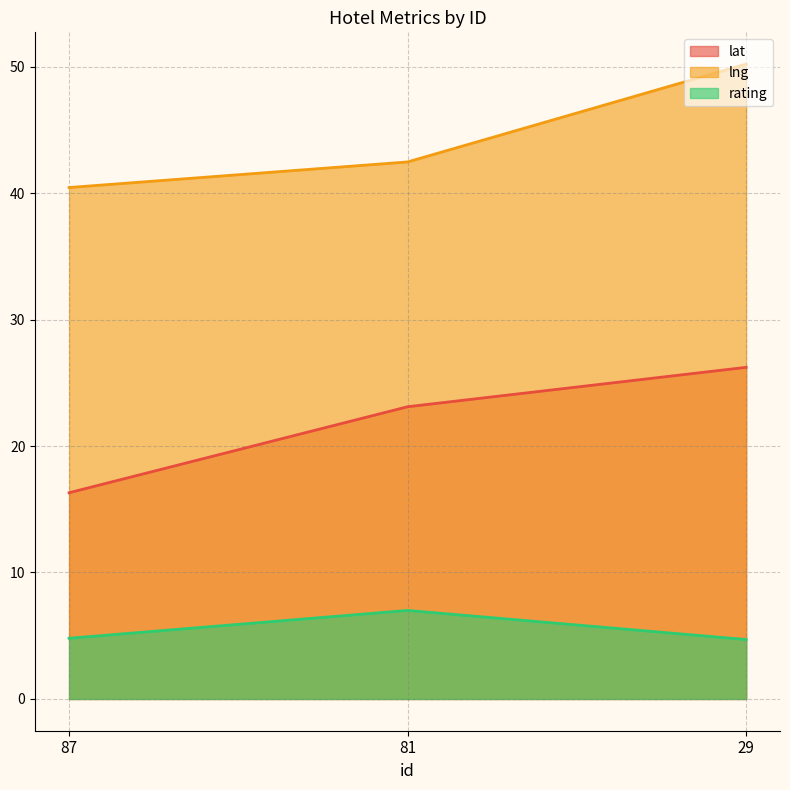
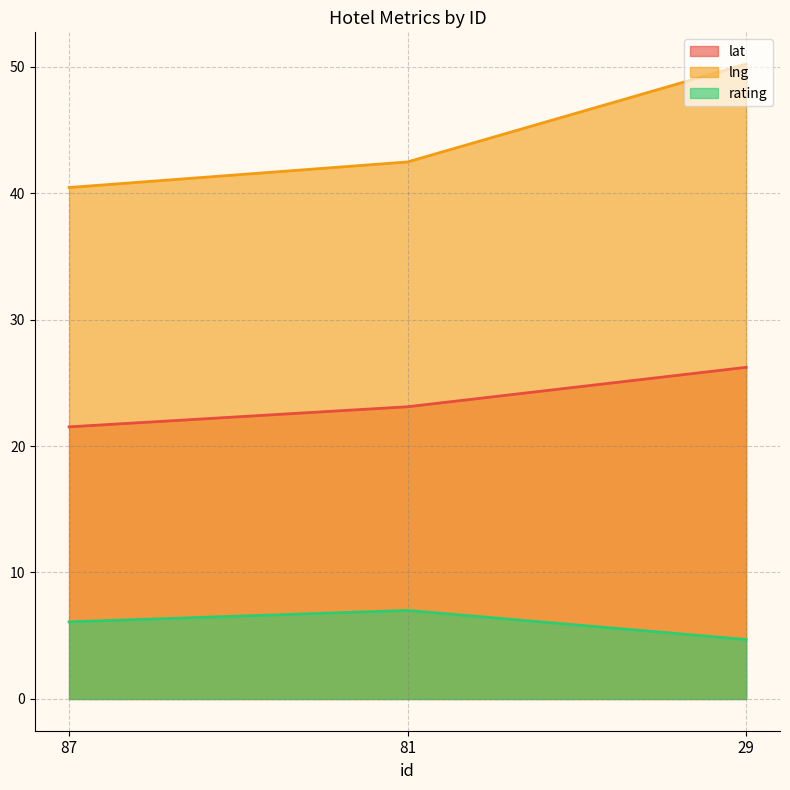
lat, 87: 16.3 -> 21.5
rating, 87: 4.8 -> 6.1
